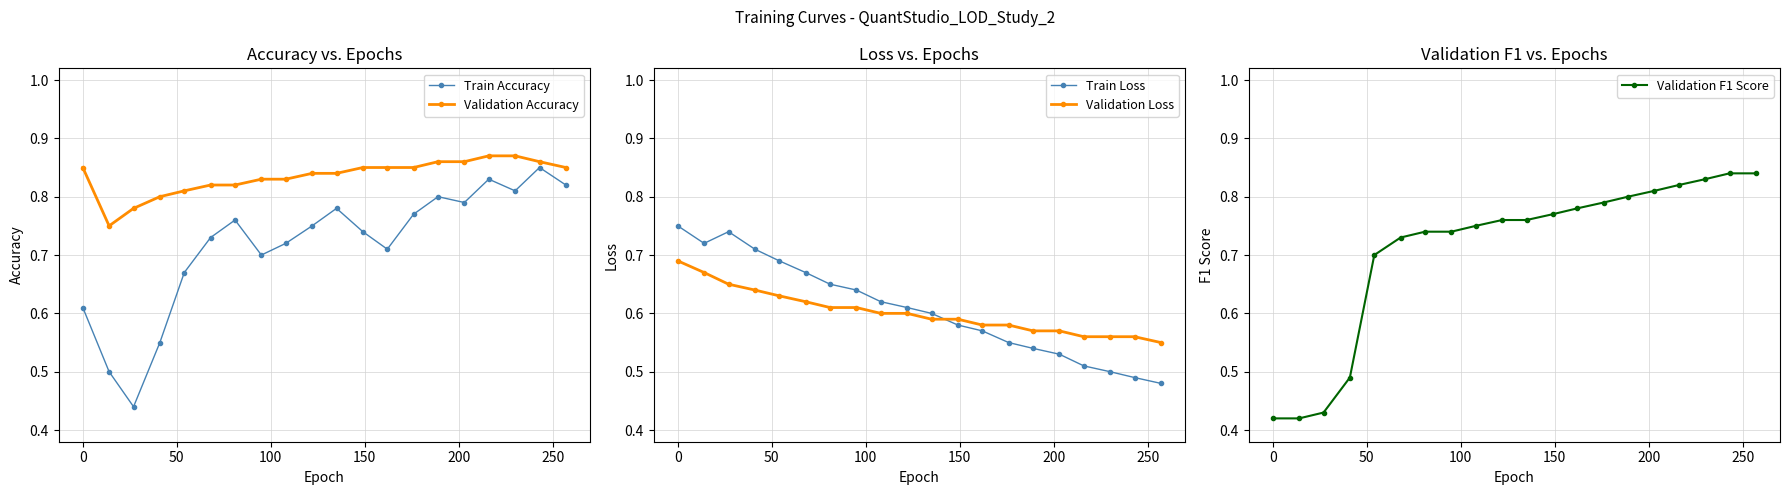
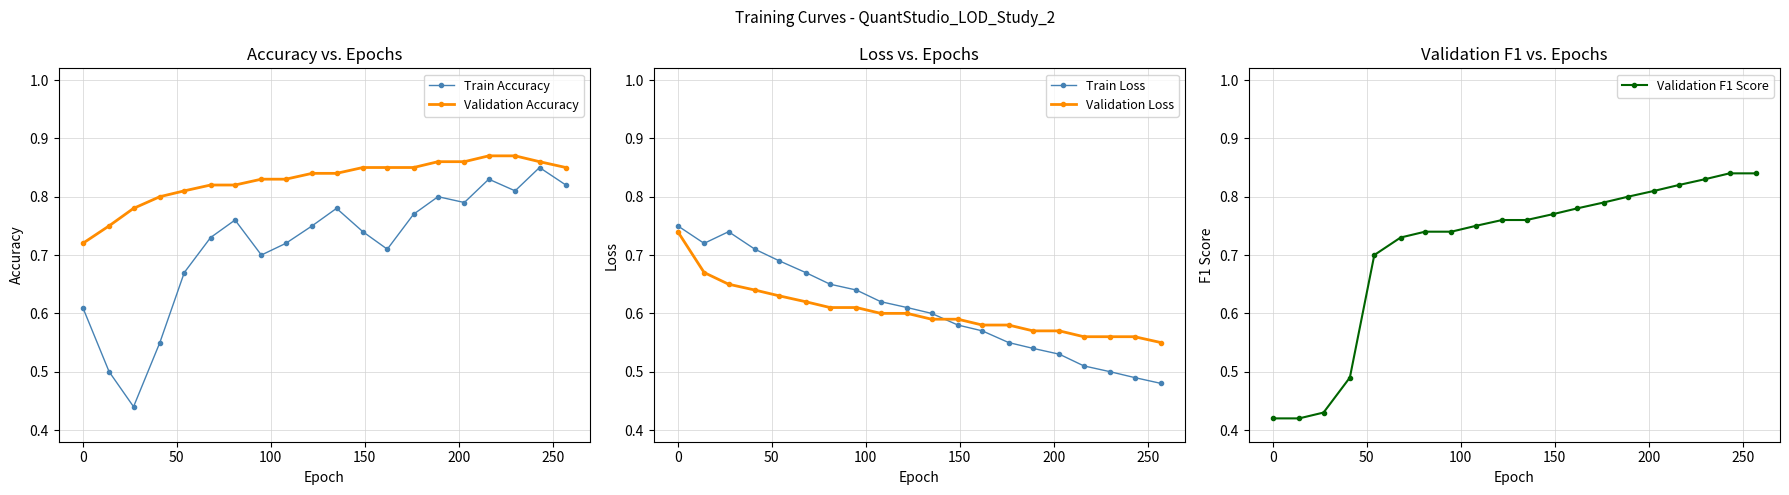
Accuracy vs. Epochs, Validation Accuracy, 0: 0.85 -> 0.72
Loss vs. Epochs, Validation Loss, 0: 0.69 -> 0.74
